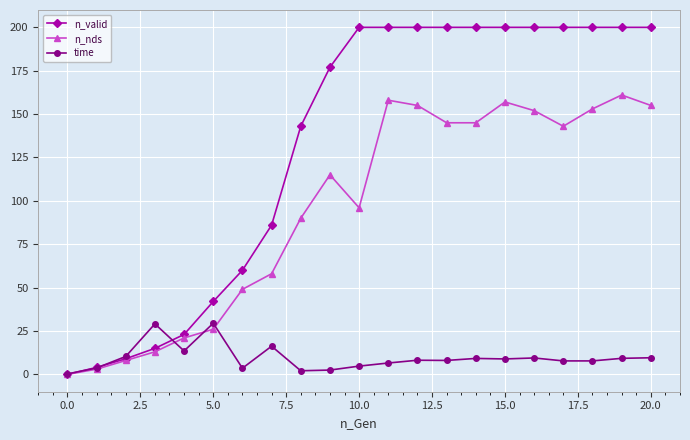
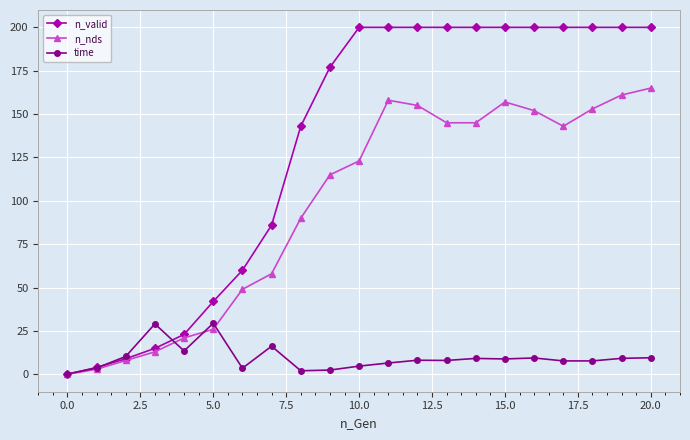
n_nds, 10.0: 96 -> 123
n_nds, 20.0: 155 -> 165
